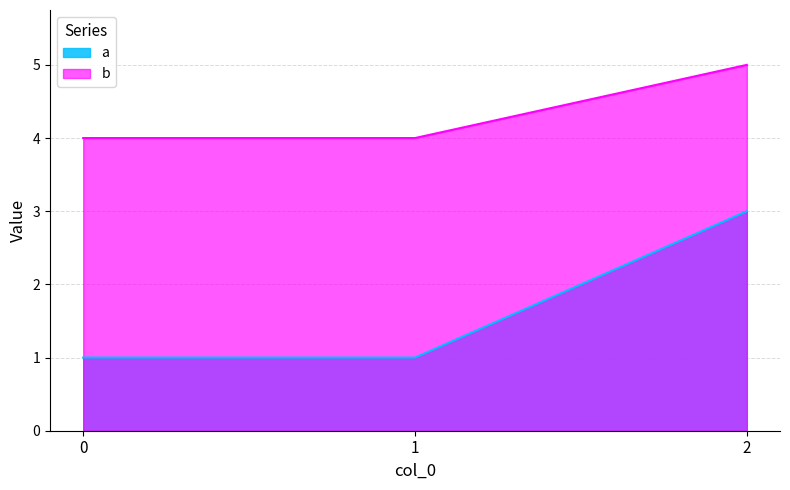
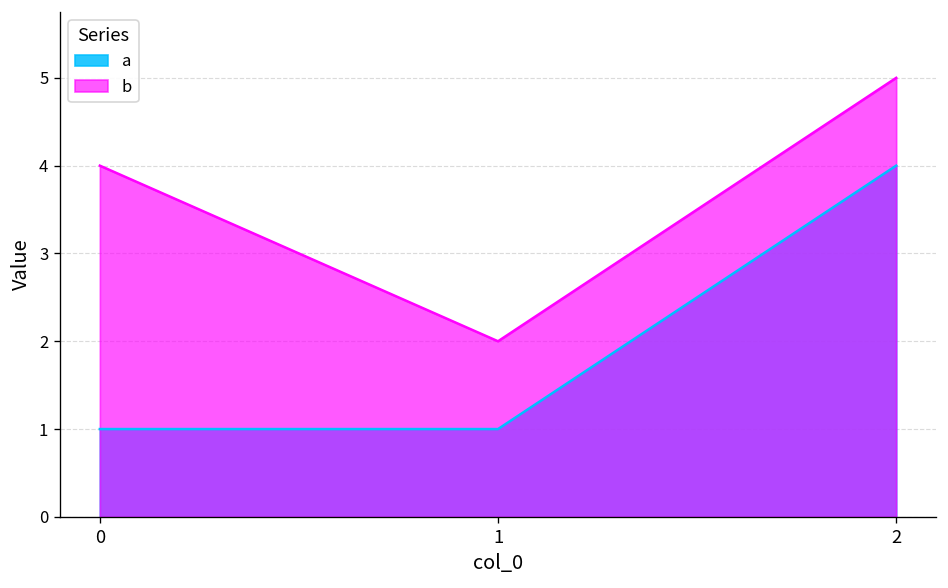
b, 1: 4 -> 2
a, 2: 3 -> 4
